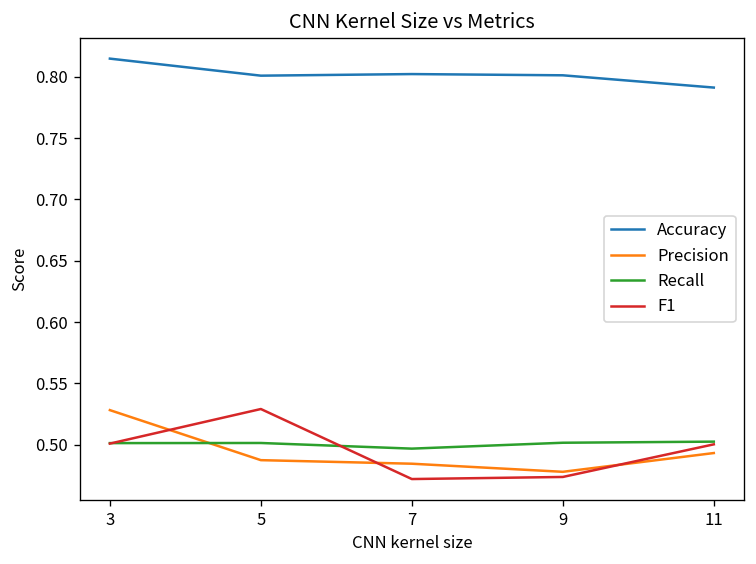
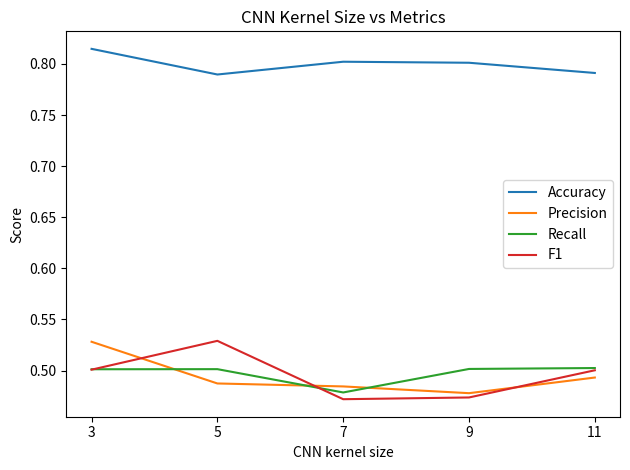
Accuracy, 5: 0.801 -> 0.790
Recall, 7: 0.497 -> 0.479
